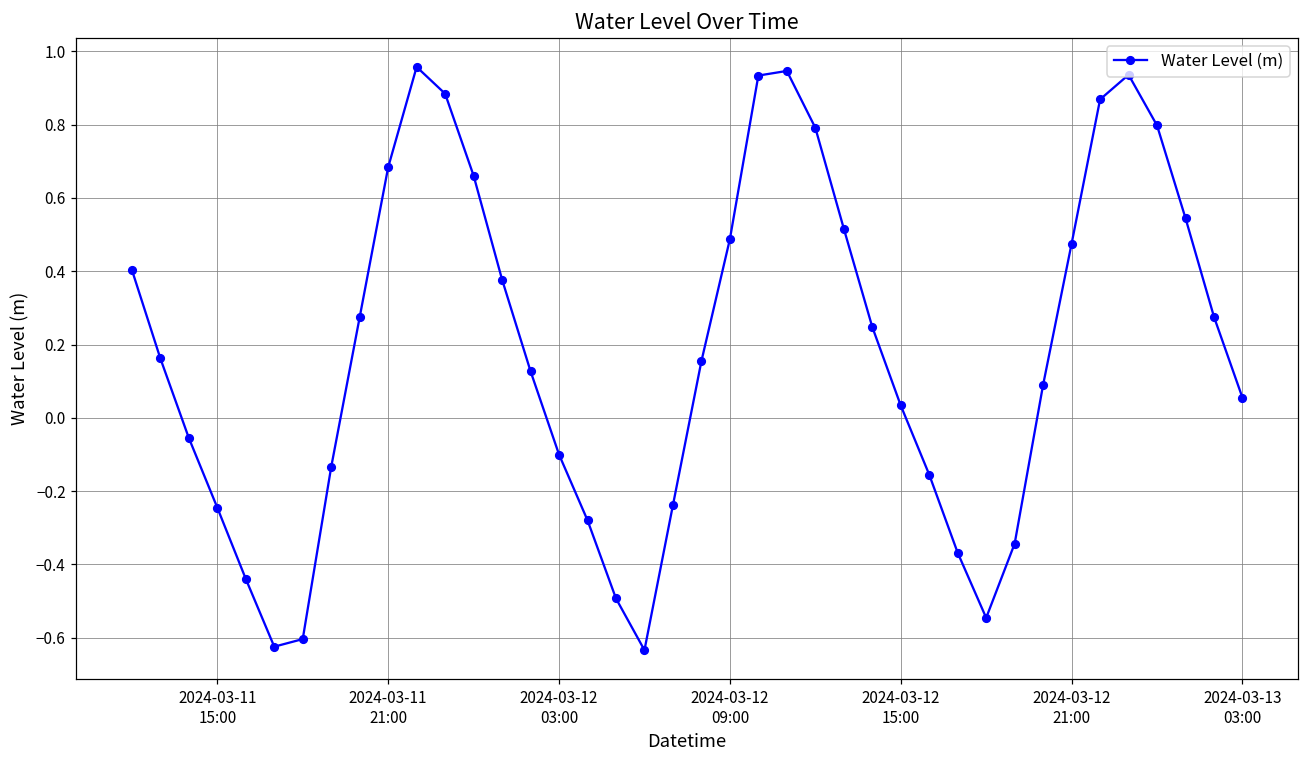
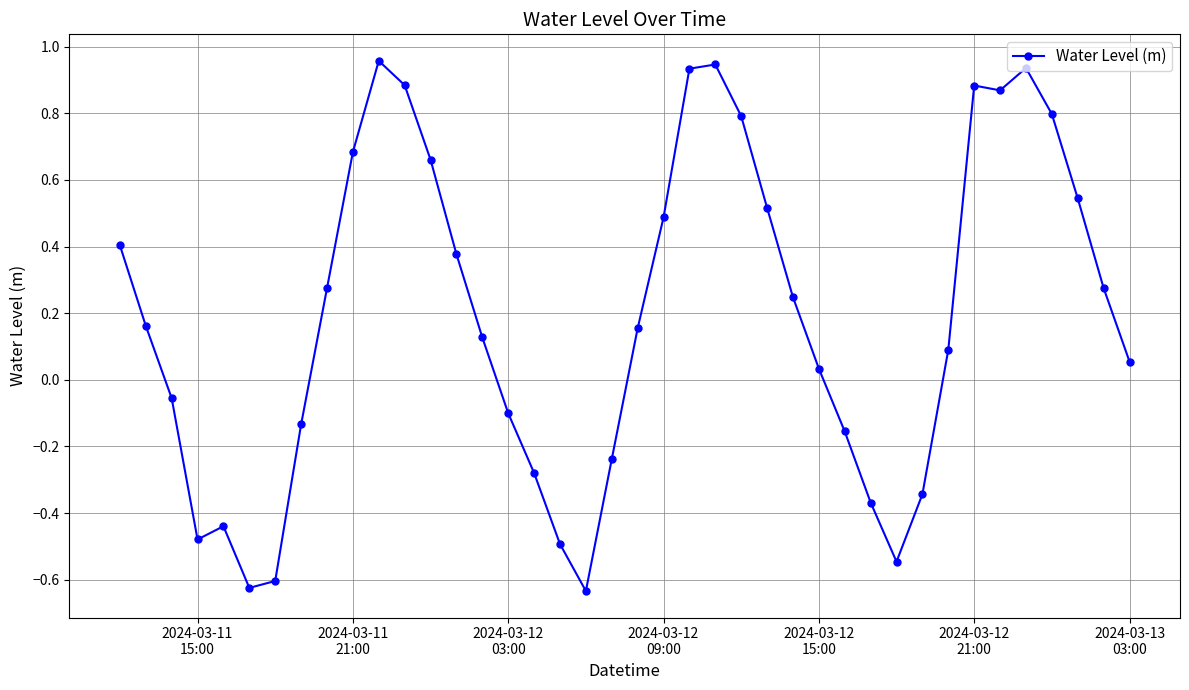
2024-03-11 15:00: -0.25 -> -0.48
2024-03-12 21:00: 0.48 -> 0.88
